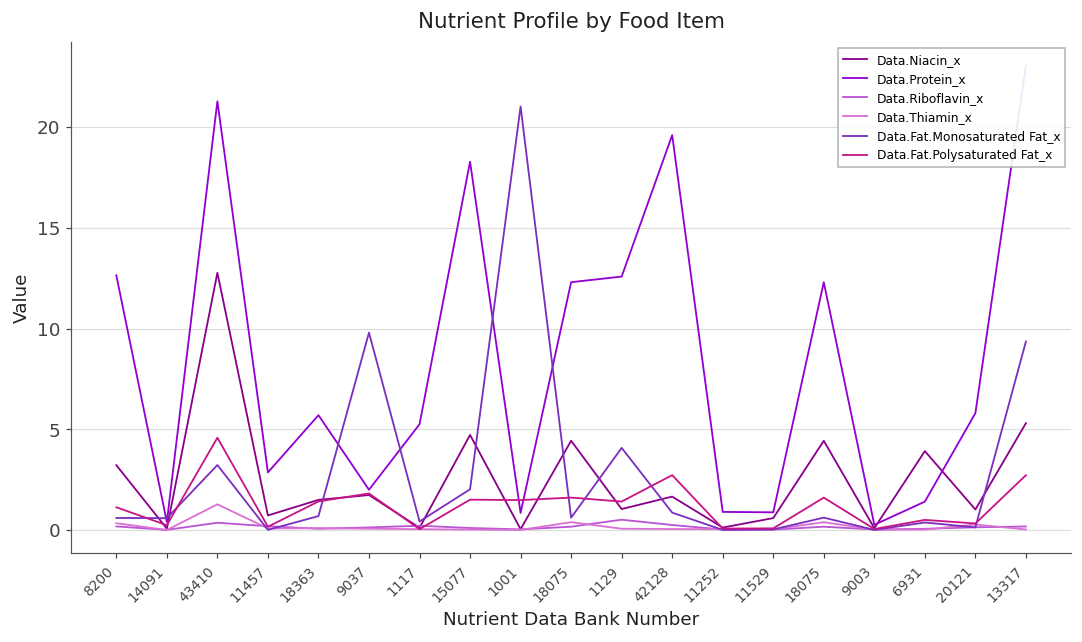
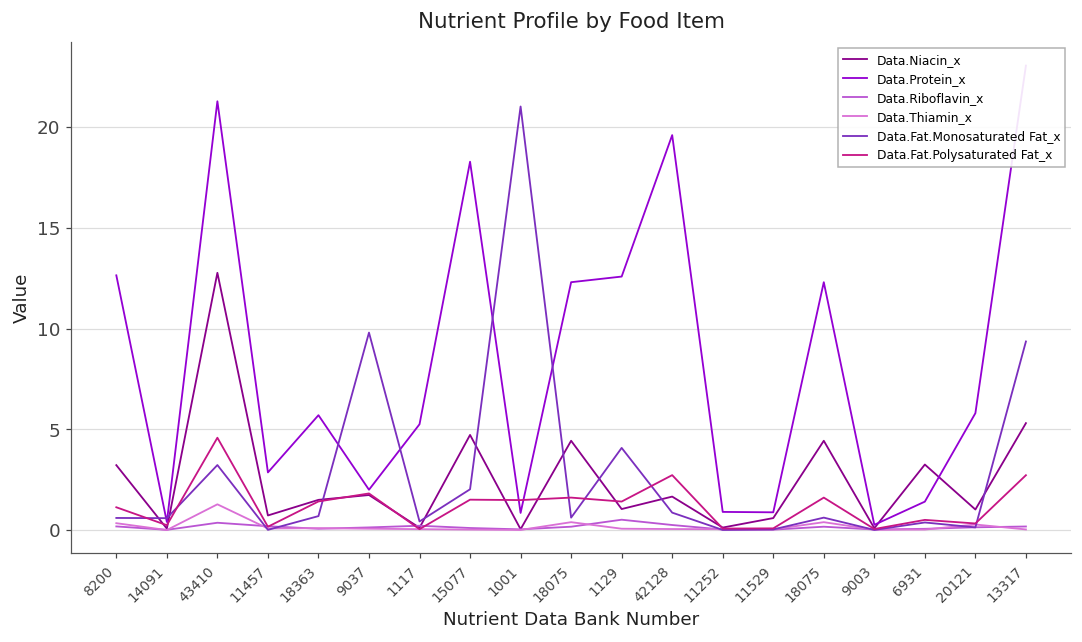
Data.Niacin_x, 6931: 3.9 -> 3.3
